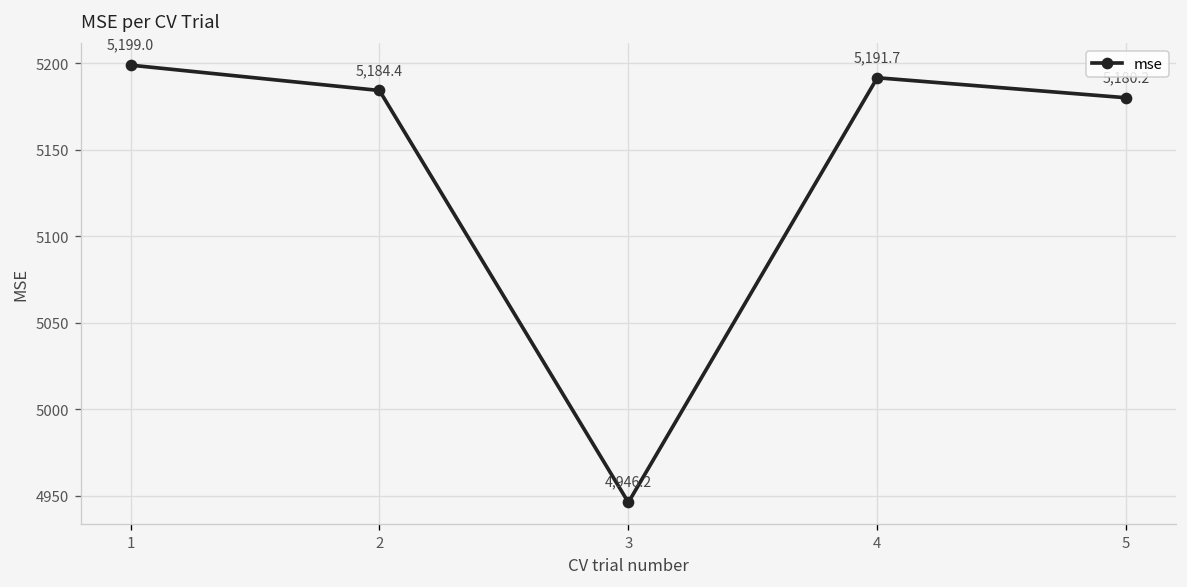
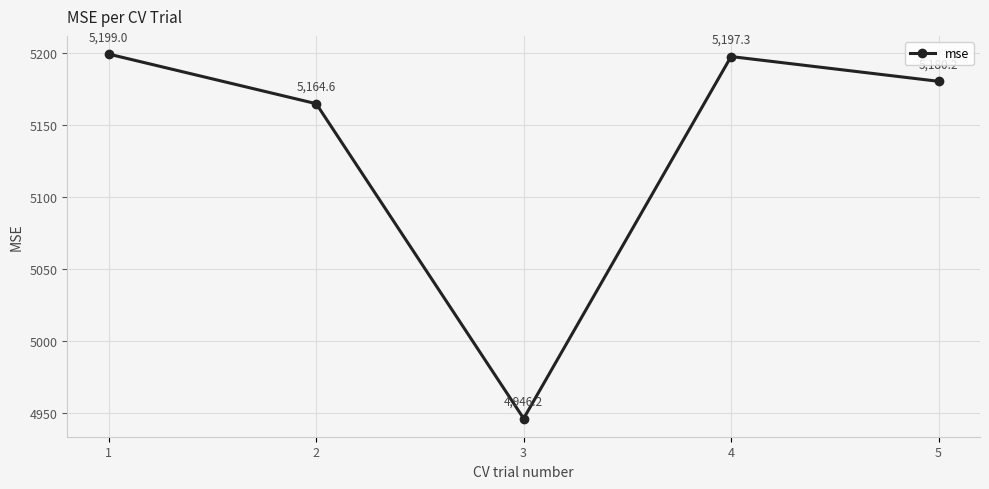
2: 5,184.4 -> 5,164.6
4: 5,191.7 -> 5,197.3
